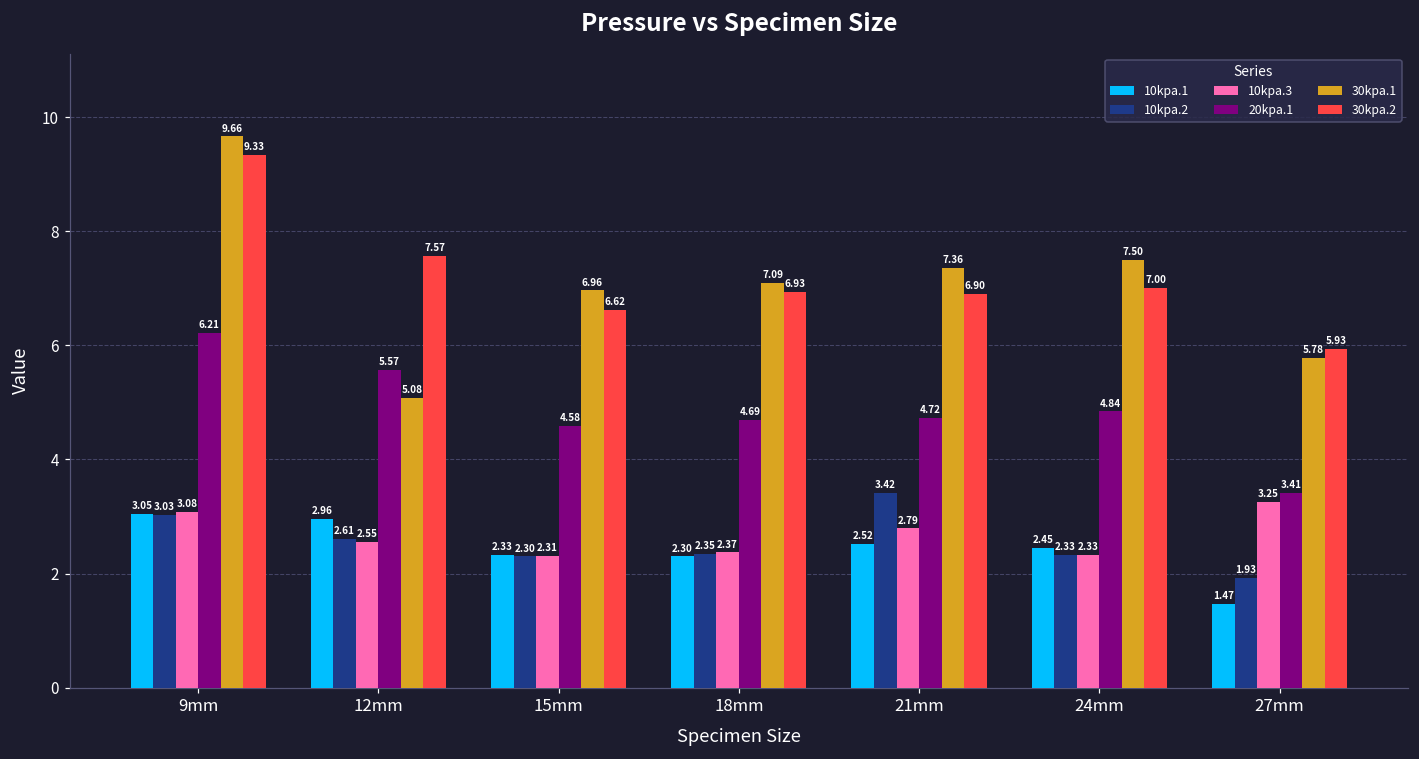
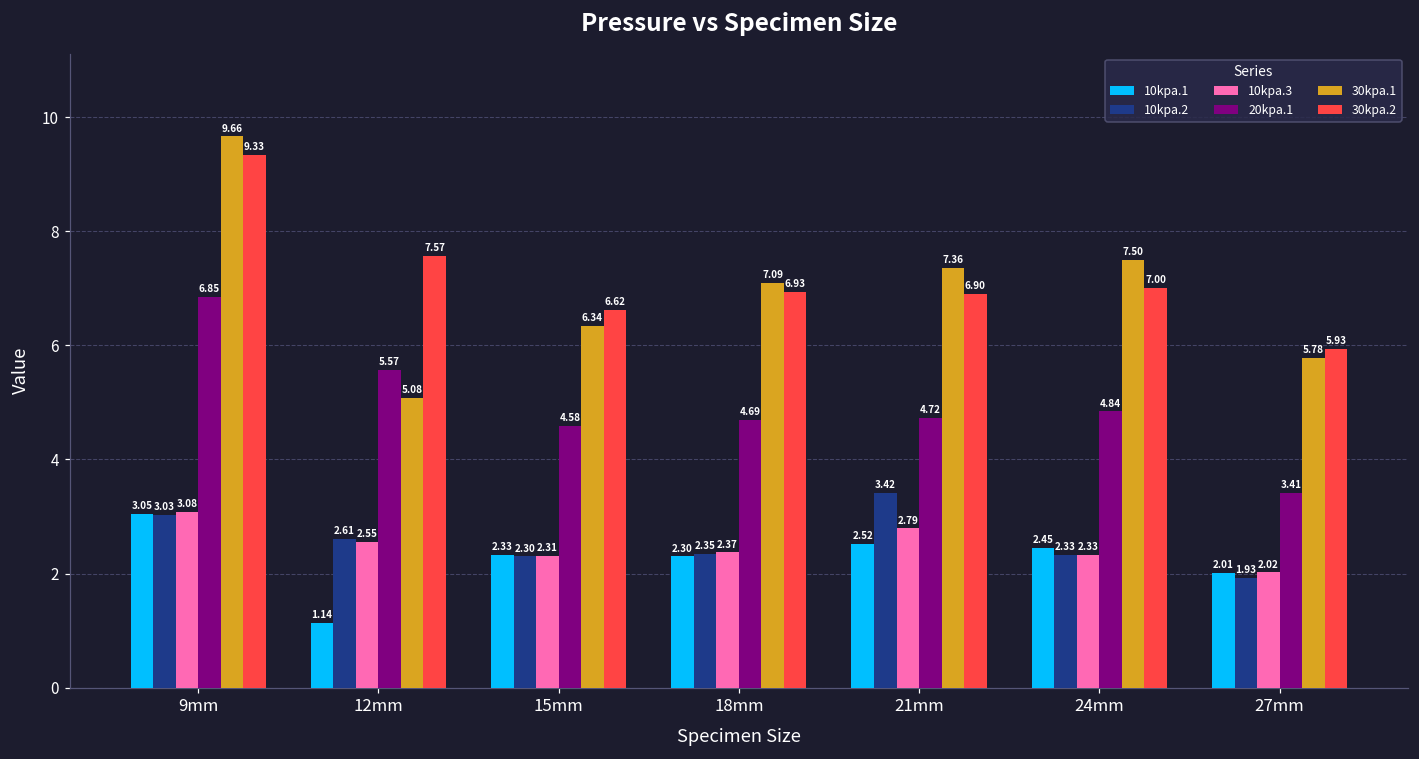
20kpa.1, 9mm: 6.21 -> 6.85
10kpa.1, 12mm: 2.96 -> 1.14
30kpa.1, 15mm: 6.96 -> 6.34
10kpa.1, 27mm: 1.47 -> 2.01
10kpa.3, 27mm: 3.25 -> 2.02
